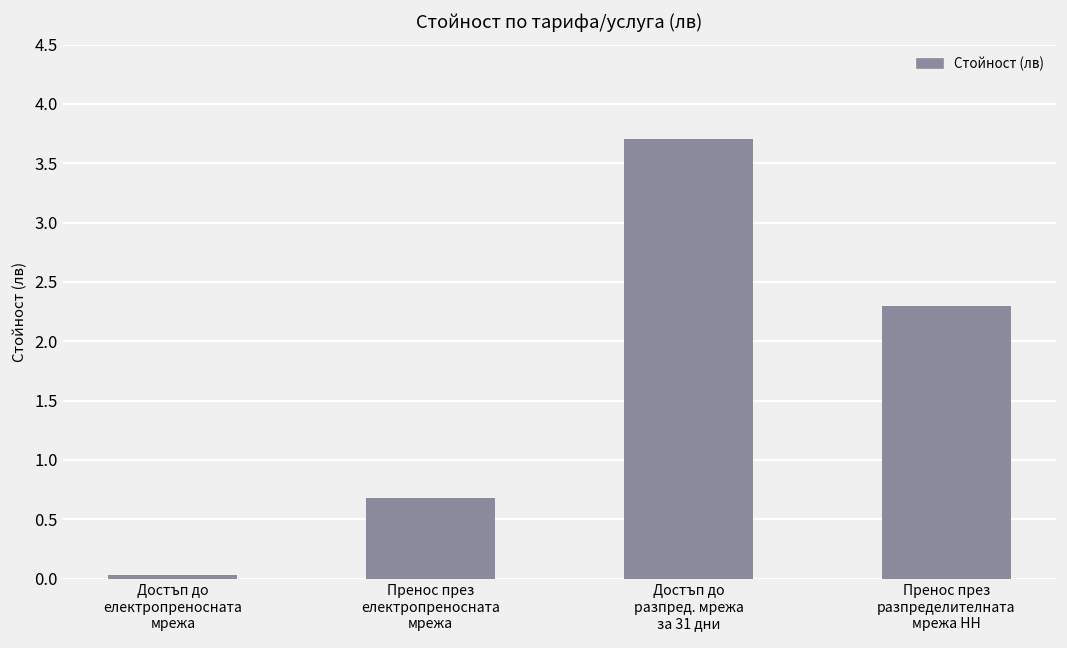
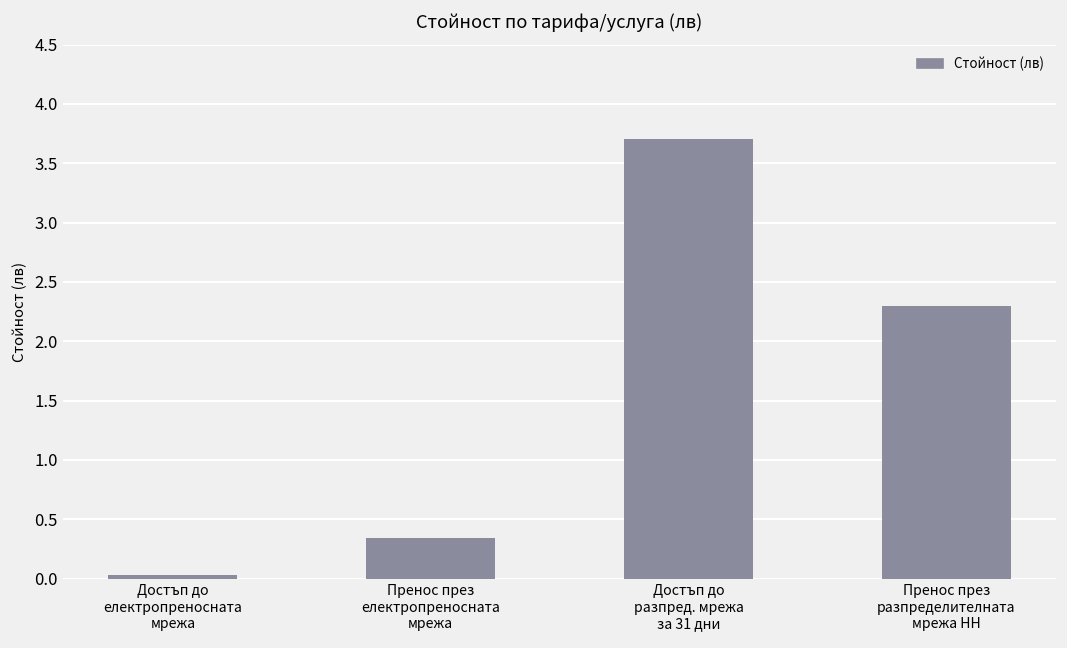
Пренос през електропреносната мрежа: 0.7 -> 0.3
